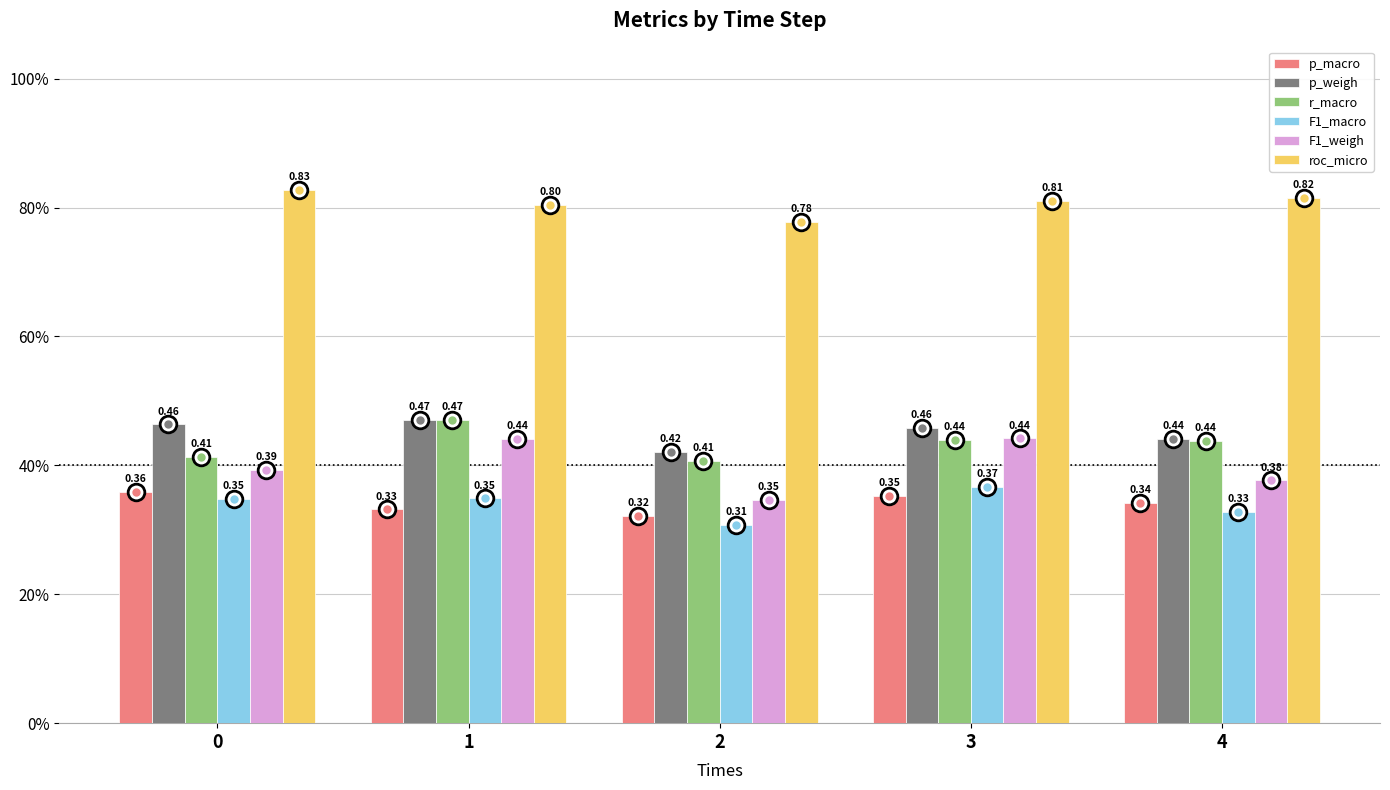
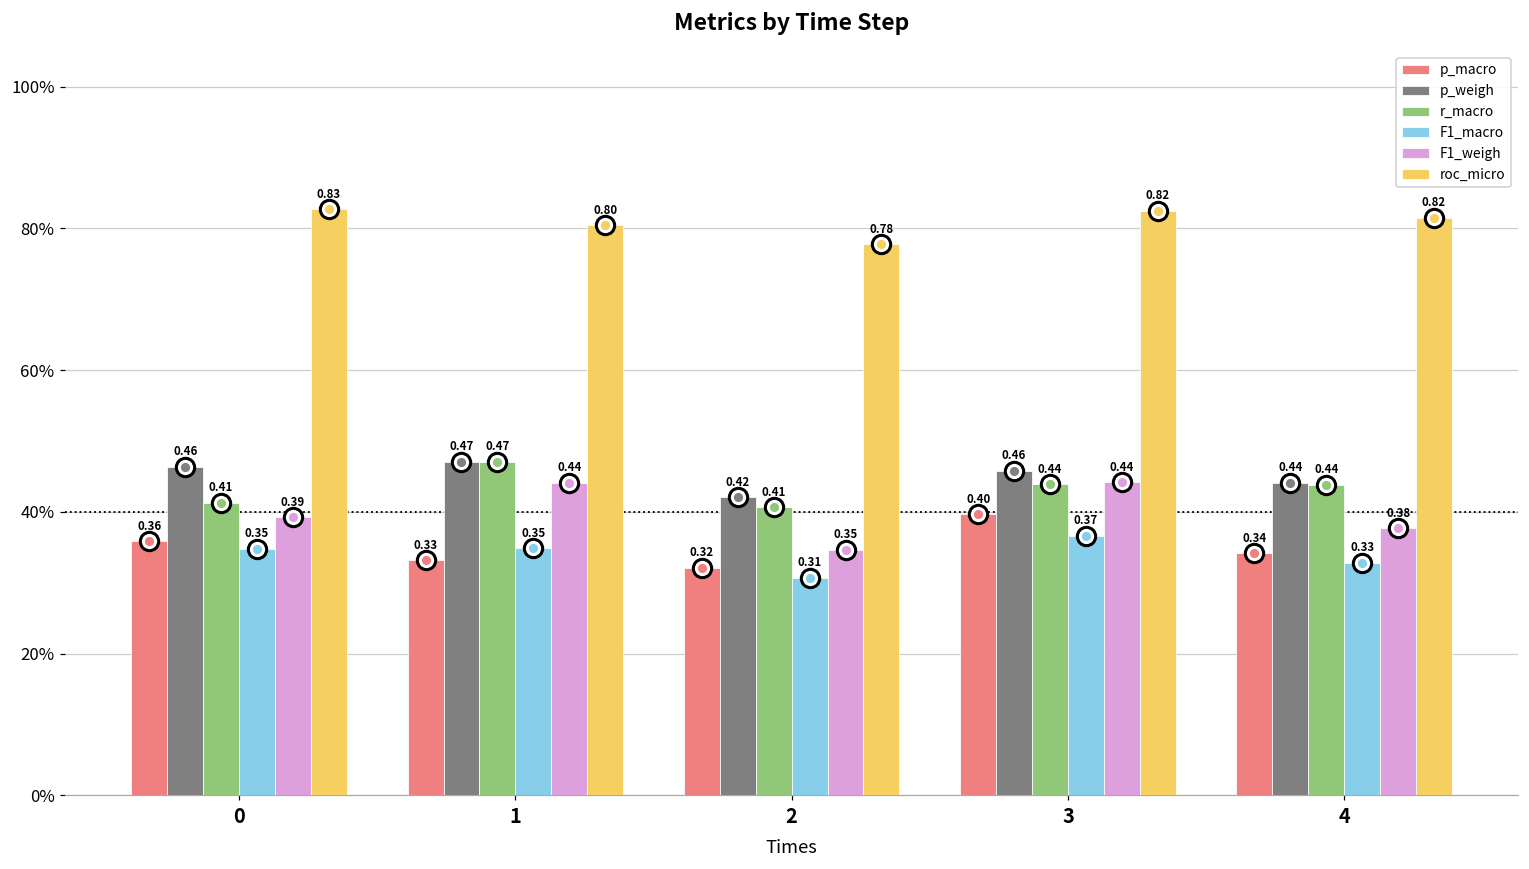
p_macro, 3: 0.35 -> 0.40
roc_micro, 3: 0.81 -> 0.82
